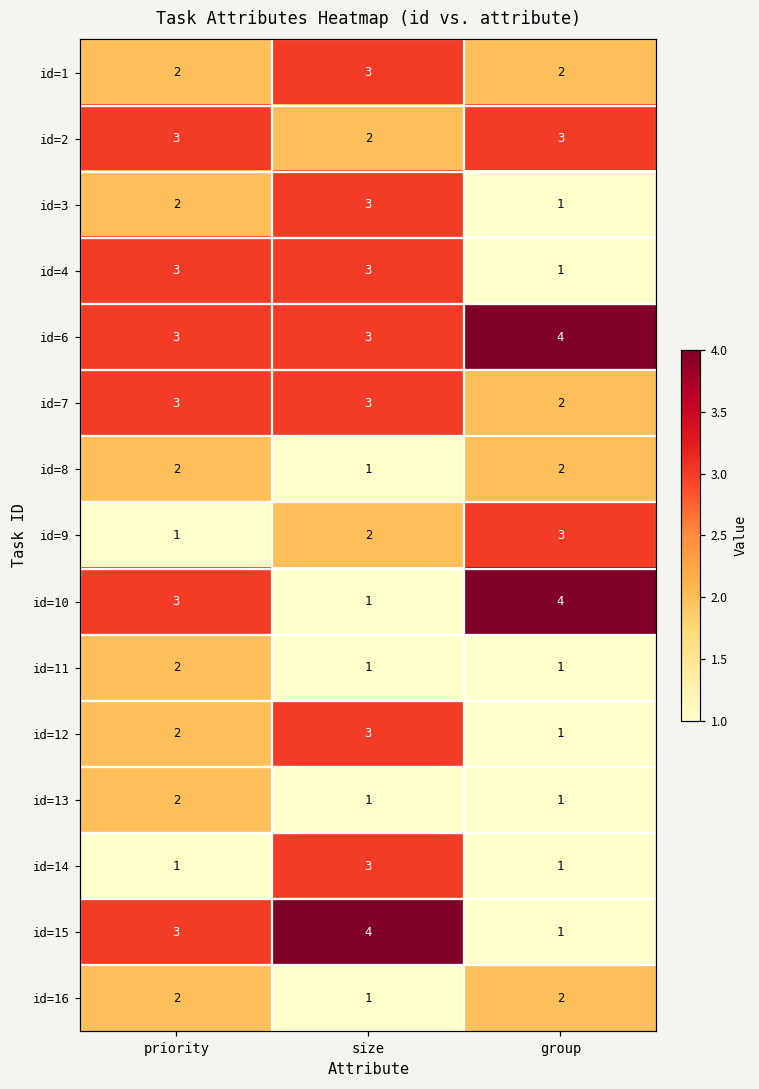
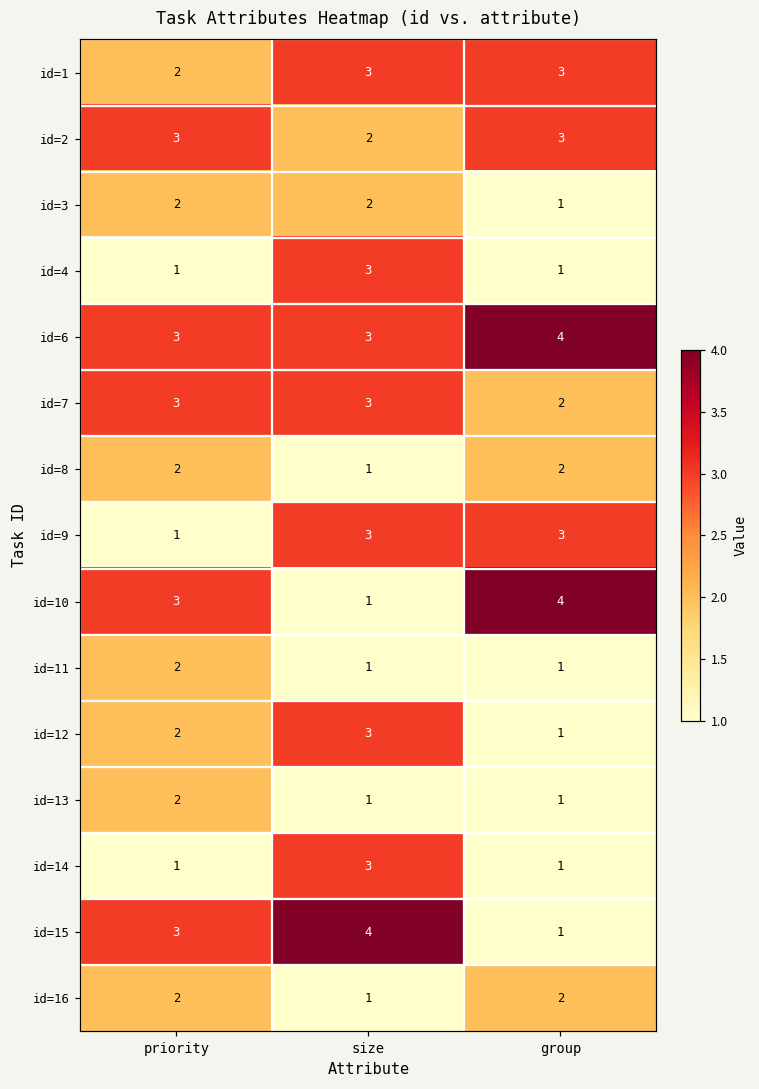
id=1, group: 2 -> 3
id=3, size: 3 -> 2
id=4, priority: 3 -> 1
id=9, size: 2 -> 3
